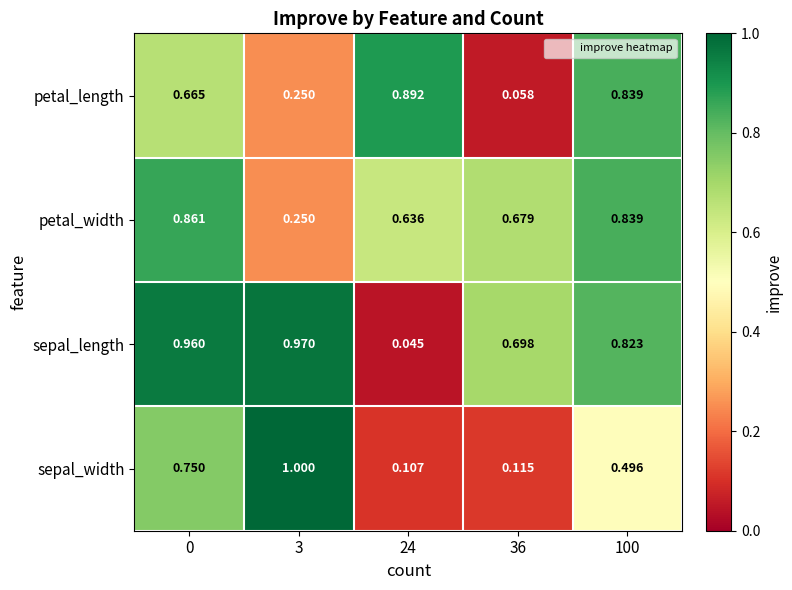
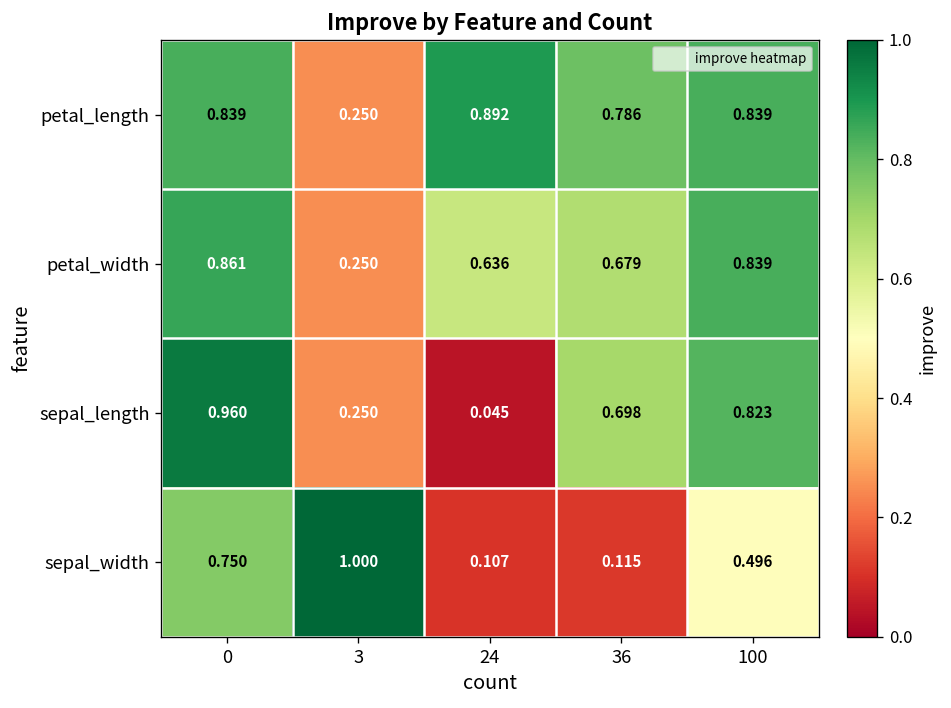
petal_length, 0: 0.665 -> 0.839
petal_length, 36: 0.058 -> 0.786
sepal_length, 3: 0.970 -> 0.250
